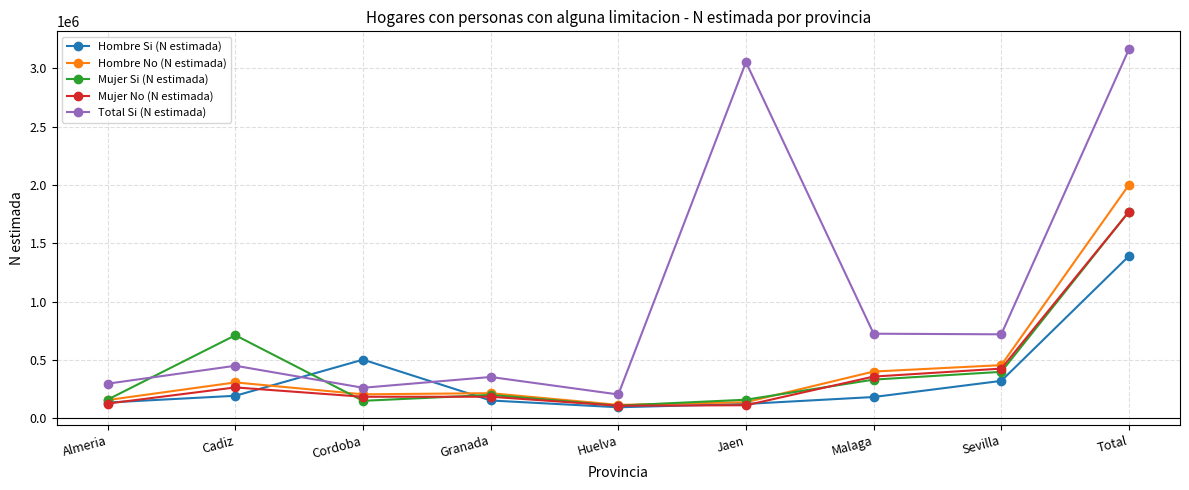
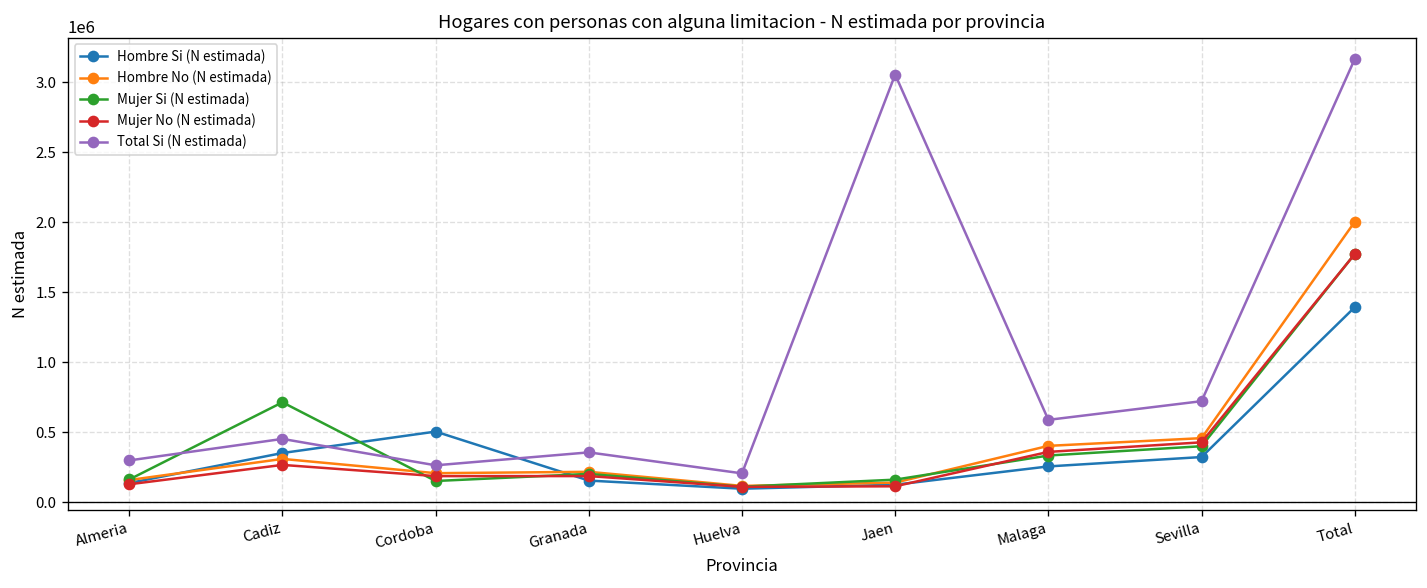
Hombre Si (N estimada), Cadiz: 190000 -> 350000
Hombre Si (N estimada), Malaga: 180000 -> 250000
Total Si (N estimada), Malaga: 730000 -> 590000
